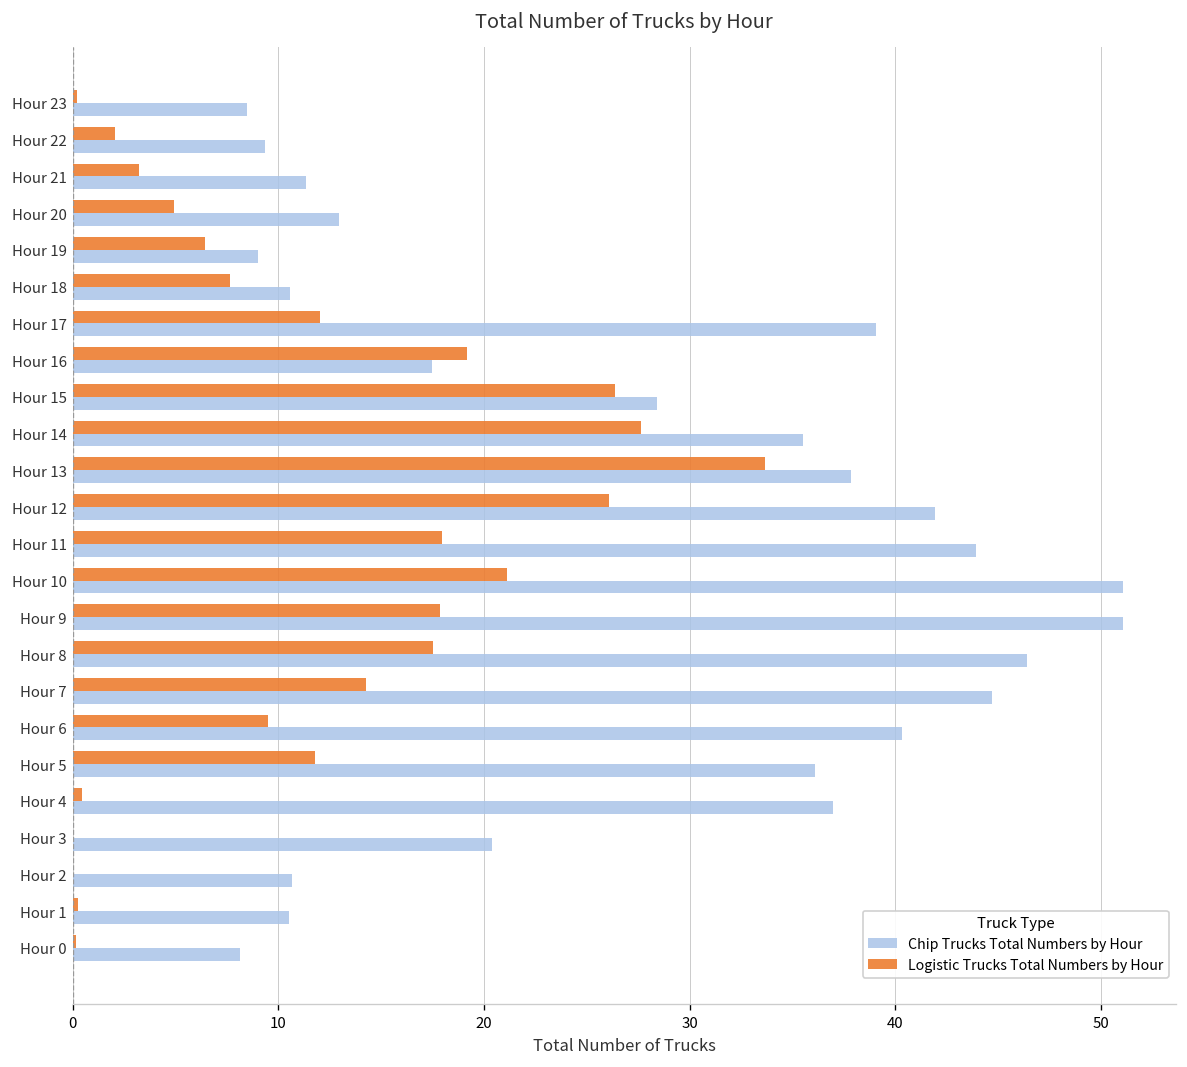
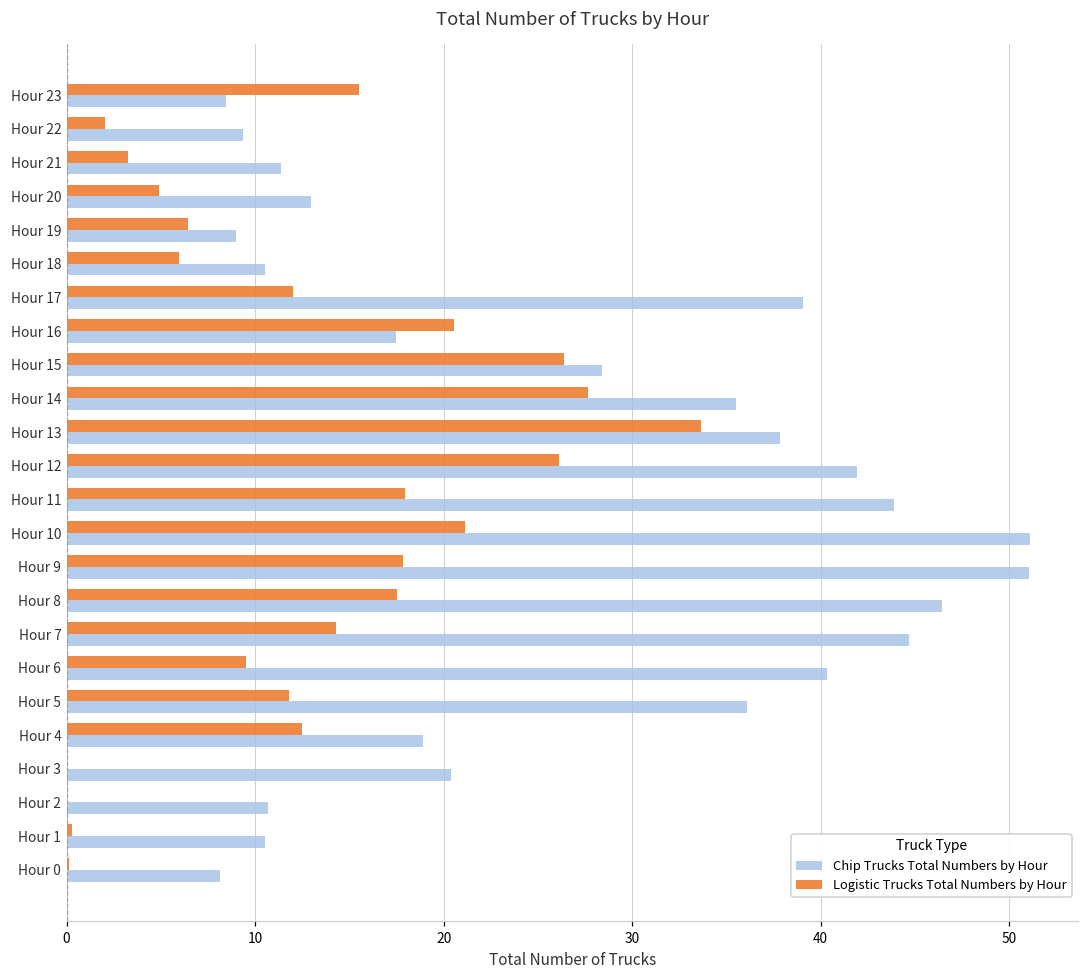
Logistic Trucks Total Numbers by Hour, Hour 23: 0.2 -> 15.5
Logistic Trucks Total Numbers by Hour, Hour 18: 7.6 -> 6.0
Logistic Trucks Total Numbers by Hour, Hour 16: 19.2 -> 20.5
Logistic Trucks Total Numbers by Hour, Hour 4: 0.5 -> 12.5
Chip Trucks Total Numbers by Hour, Hour 4: 37.0 -> 18.9
